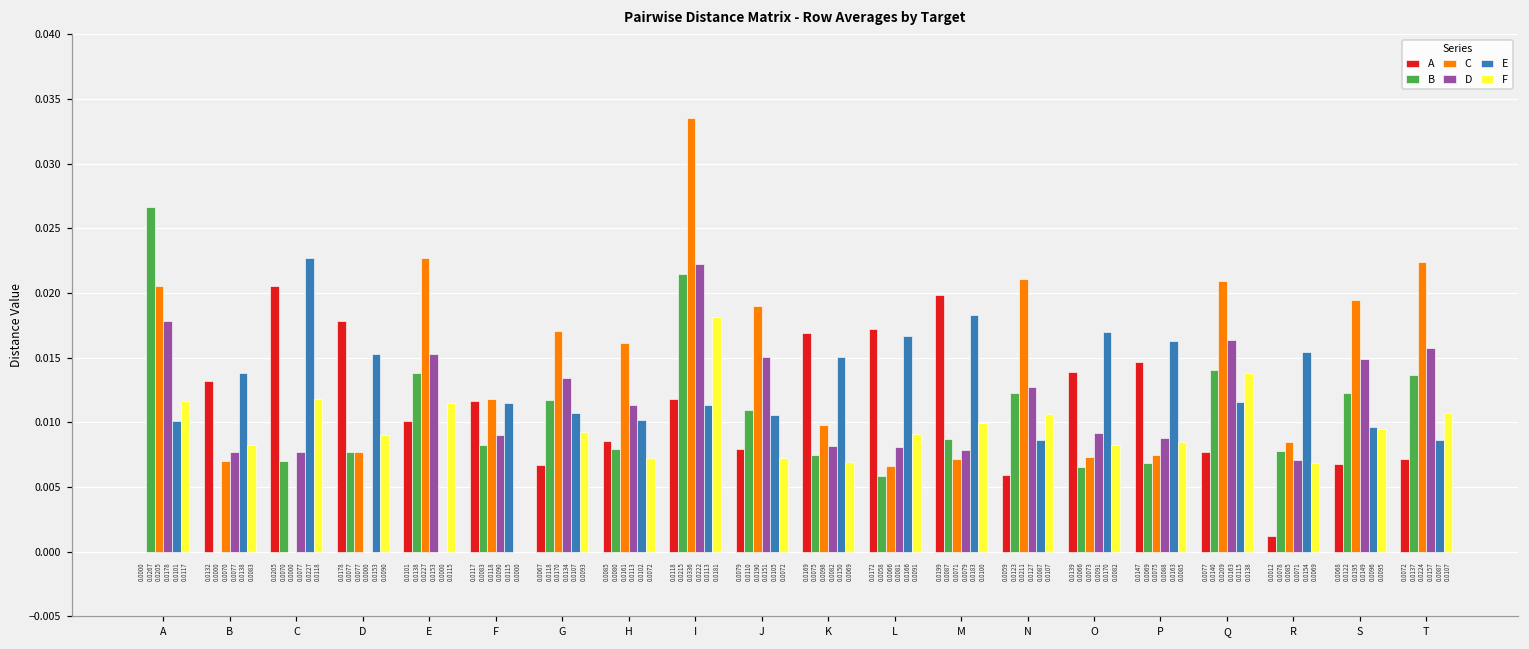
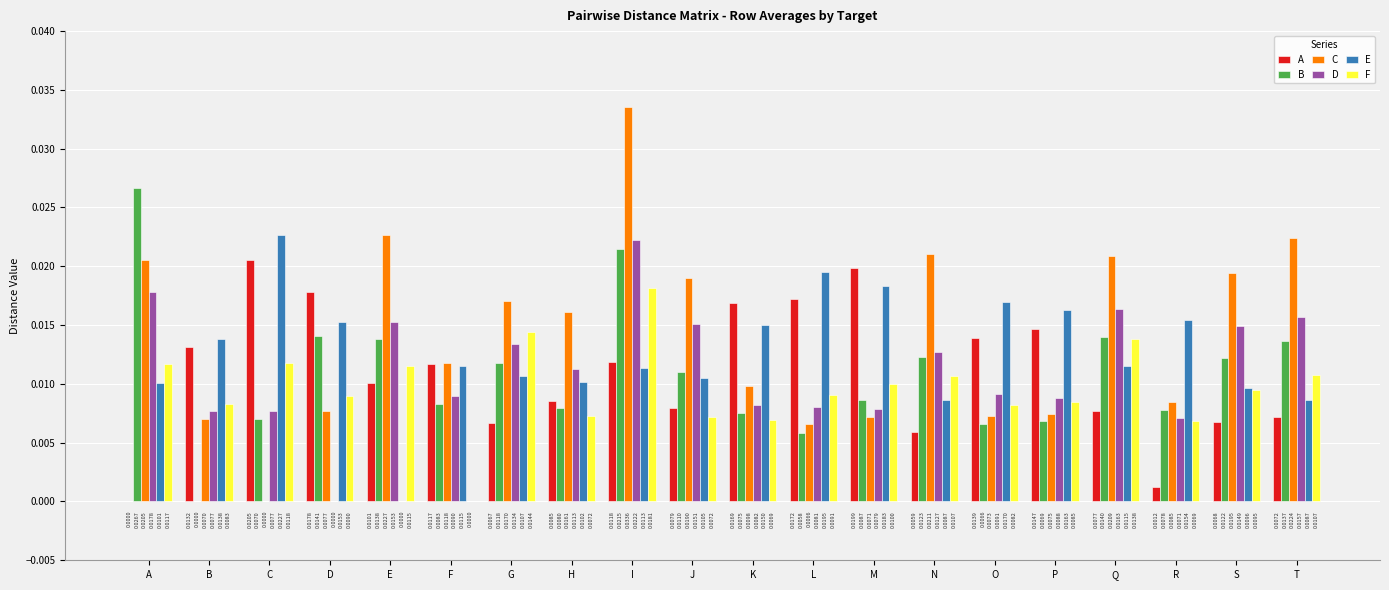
B, D: 0.0077 -> 0.0141
F, G: 0.0093 -> 0.0144
E, L: 0.0166 -> 0.0195
